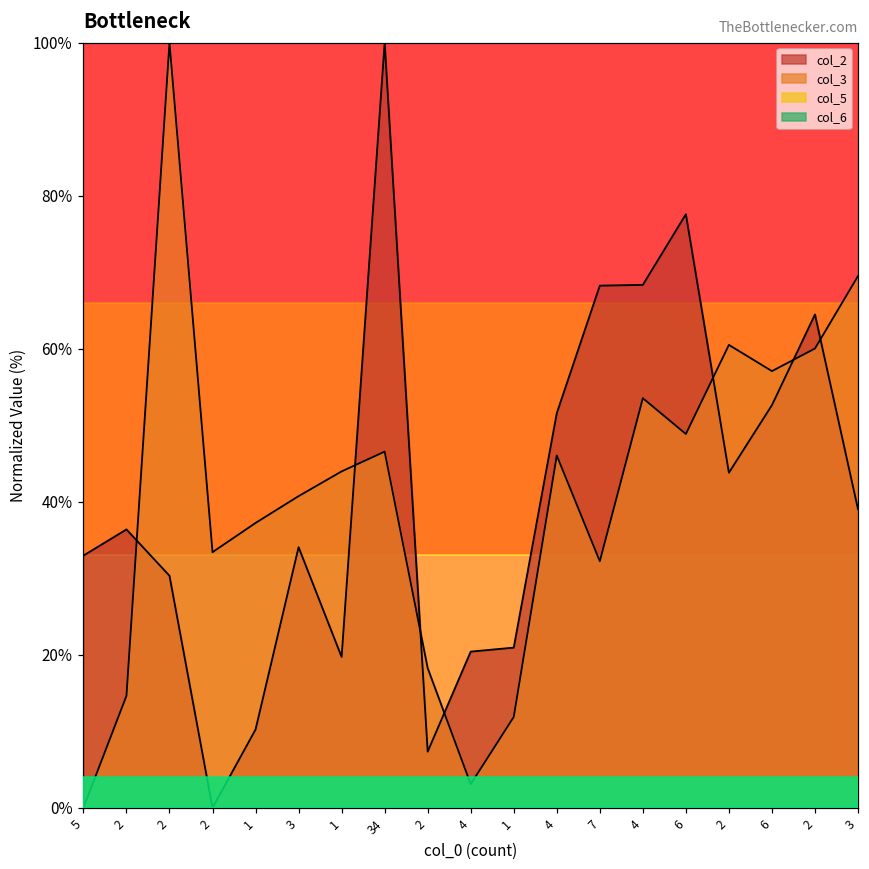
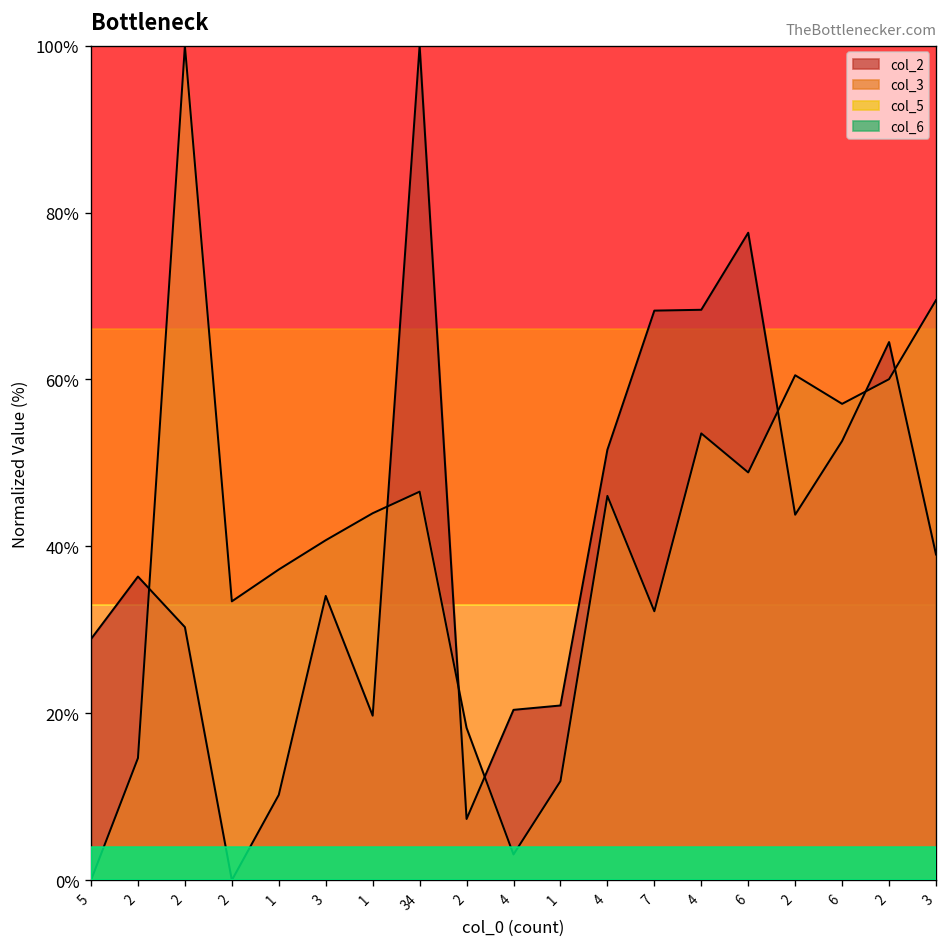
col_2, 5: 33% -> 29%
